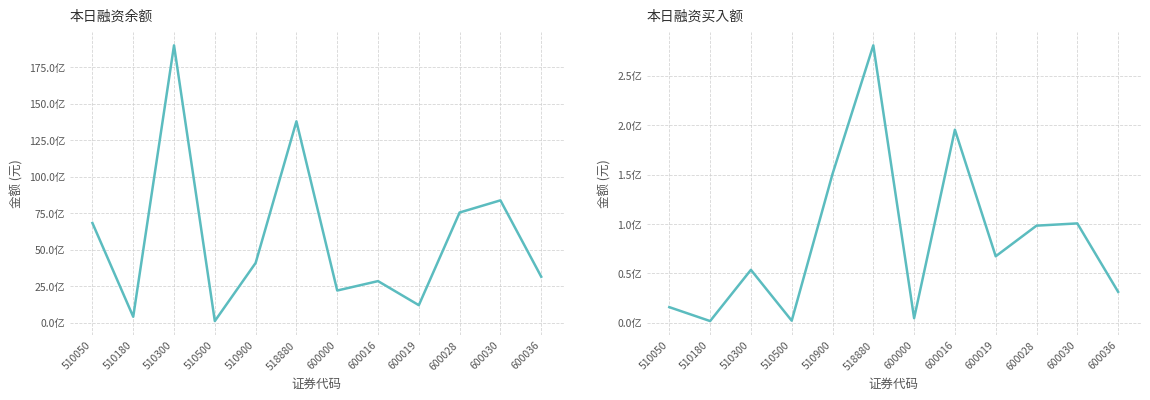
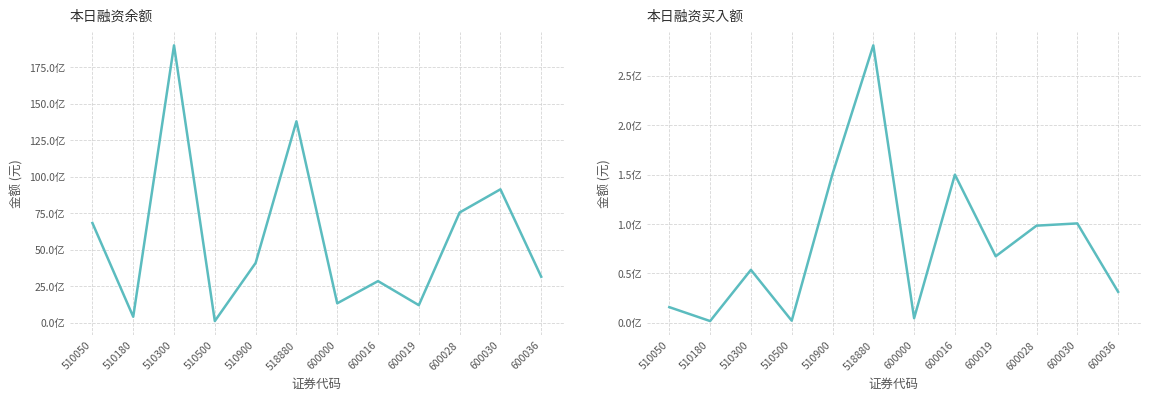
本日融资余额, 600000: 22亿 -> 13亿
本日融资余额, 600030: 84亿 -> 91亿
本日融资买入额, 600016: 2.0亿 -> 1.5亿
